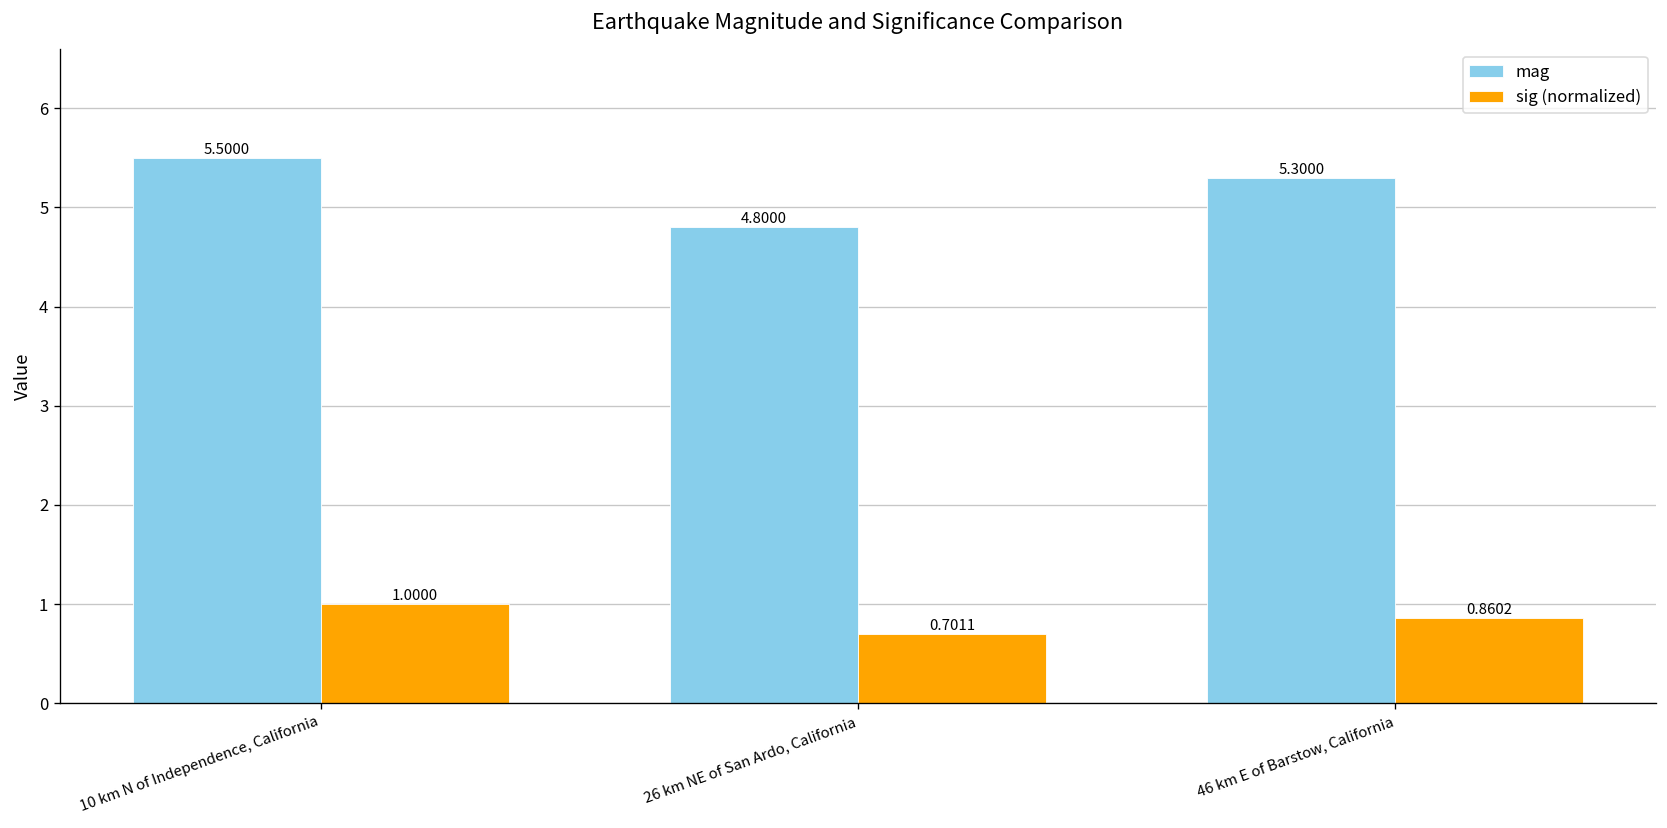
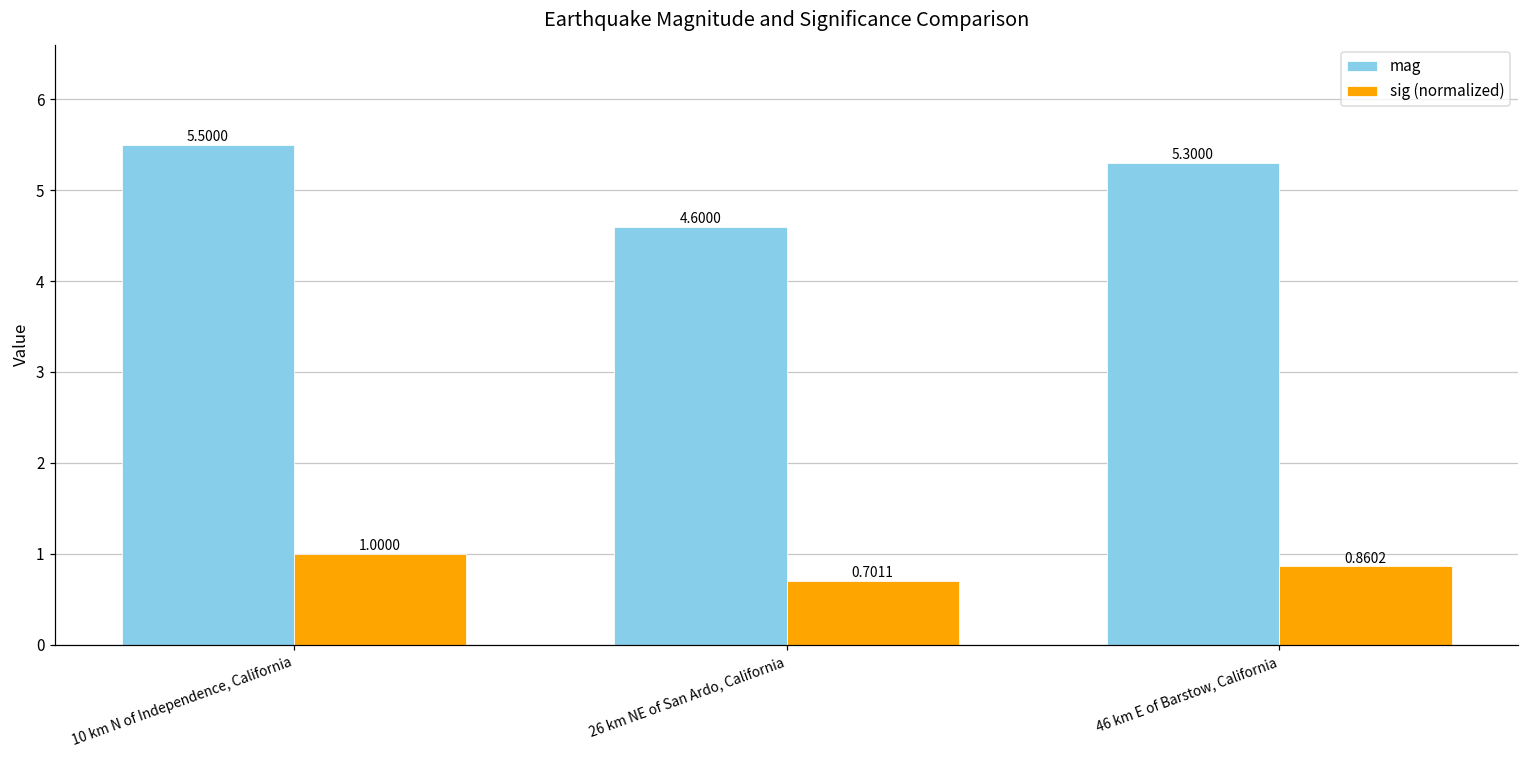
mag, 26 km NE of San Ardo, California: 4.8000 -> 4.6000
